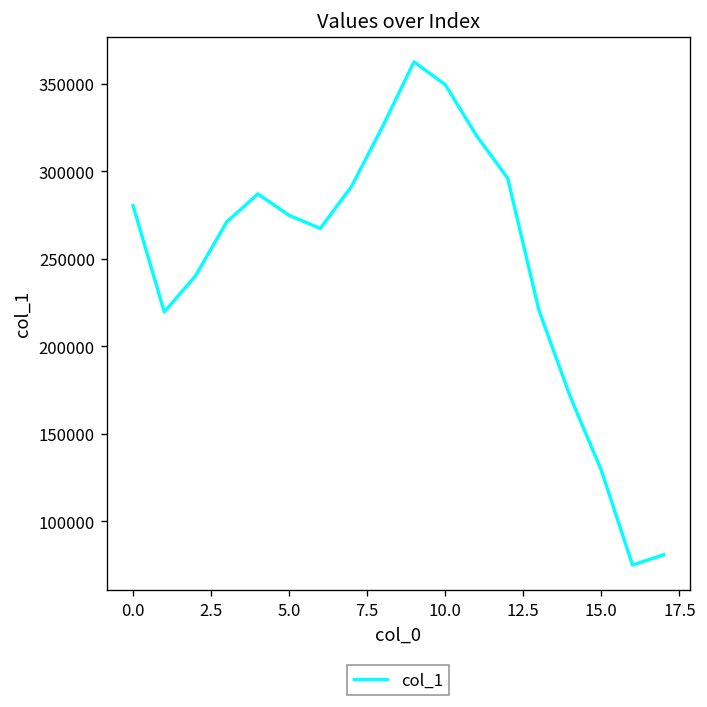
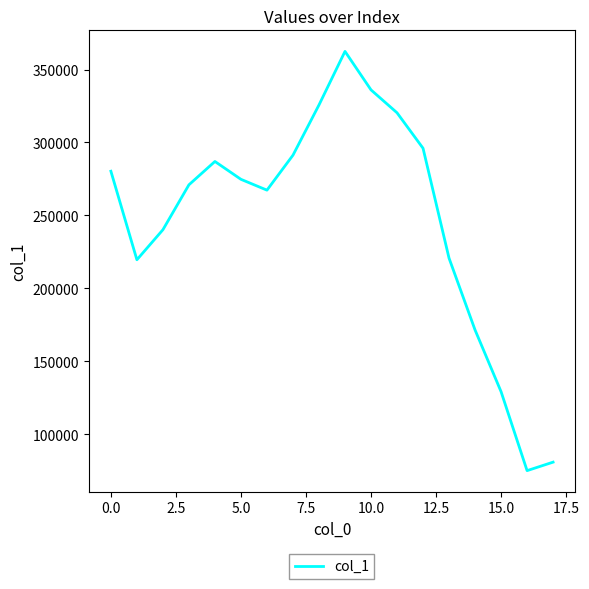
10.0: 349000 -> 336000
